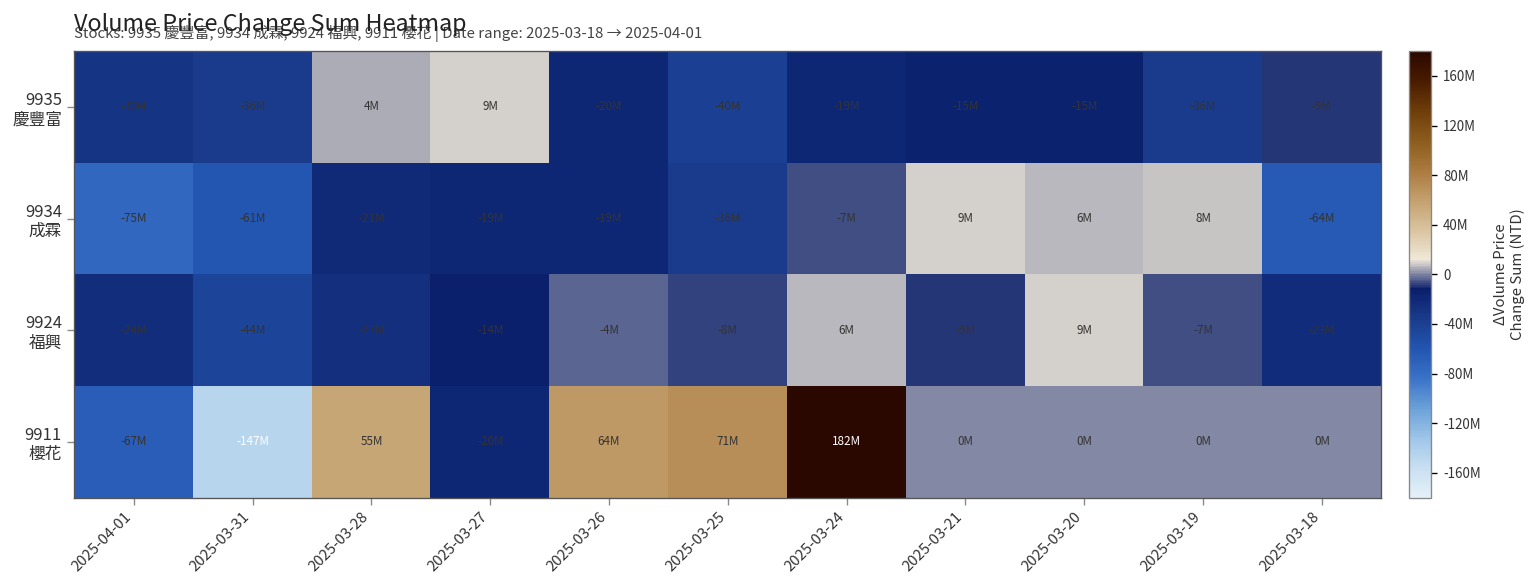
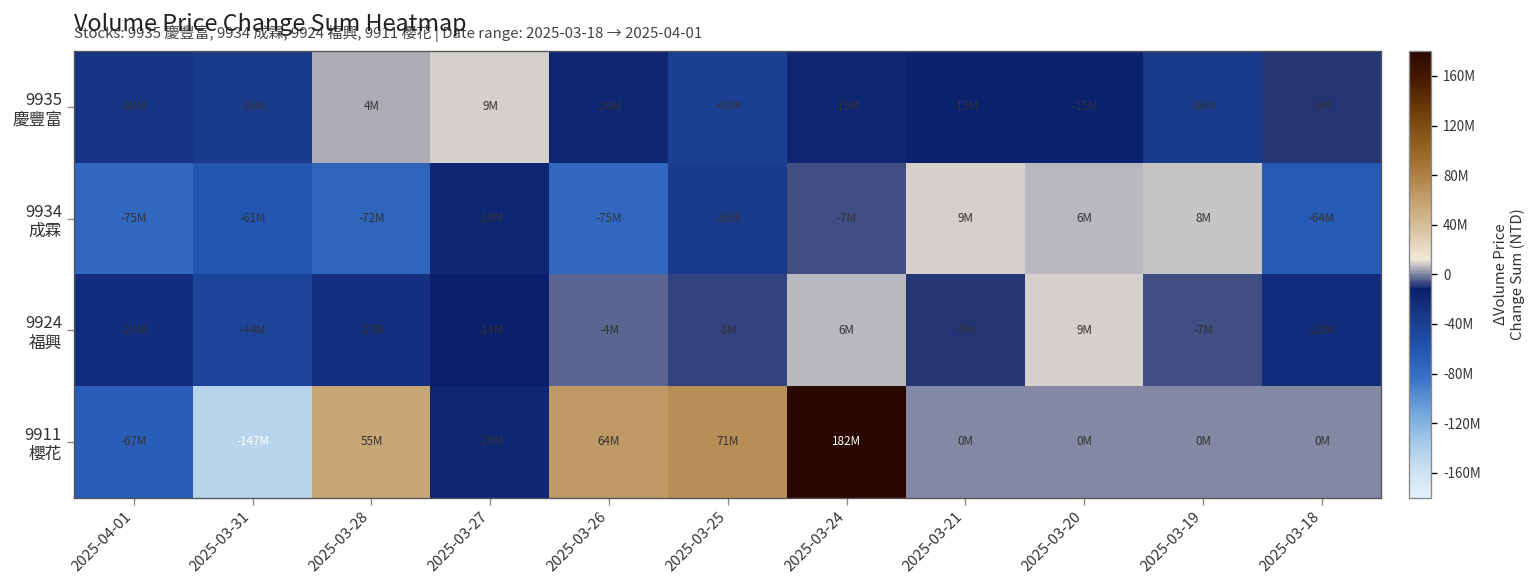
9934 成霖, 2025-03-28: -21M -> -72M
9934 成霖, 2025-03-26: -19M -> -75M
